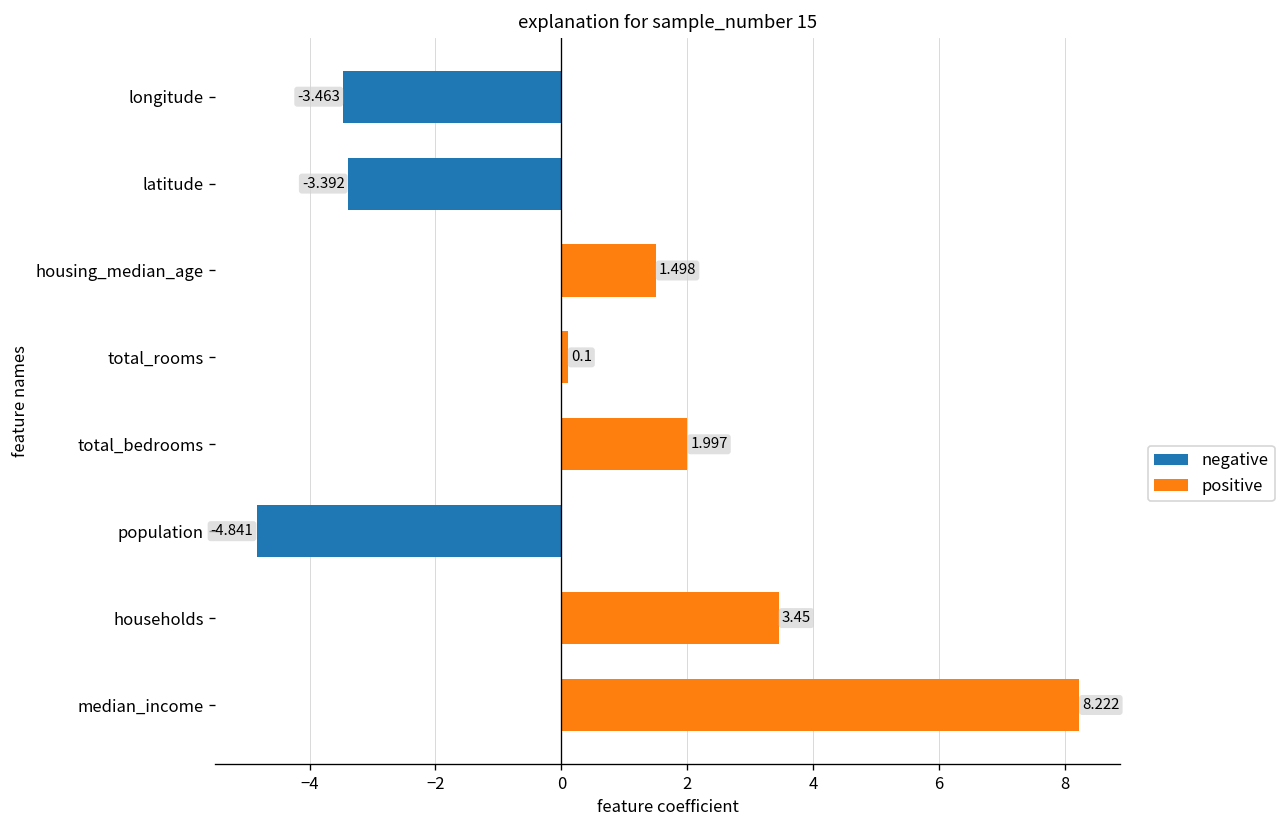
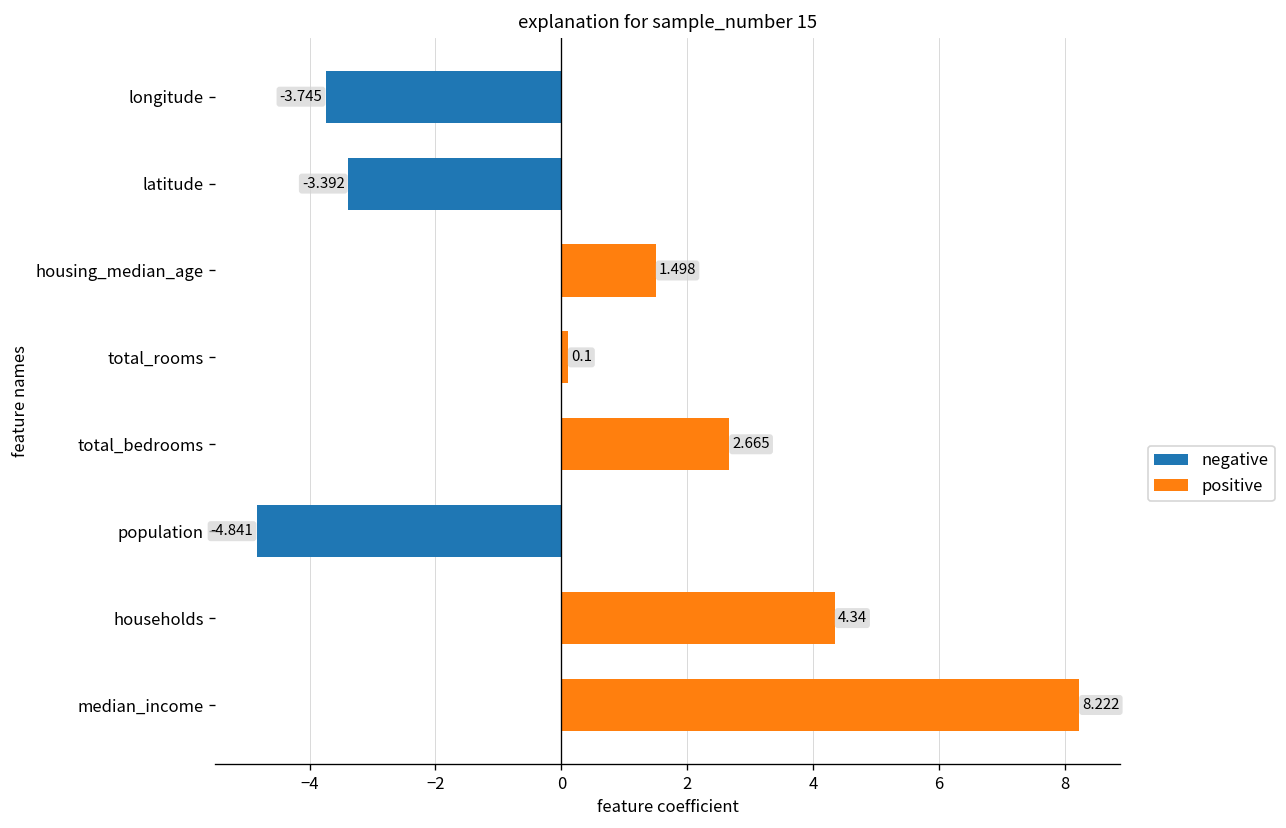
longitude: -3.463 -> -3.745
total_bedrooms: 1.997 -> 2.665
households: 3.45 -> 4.34
